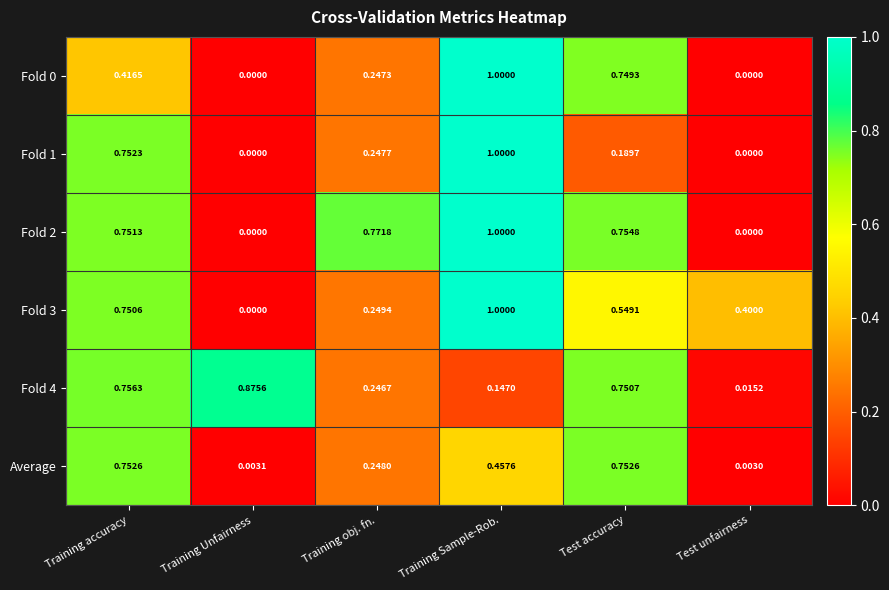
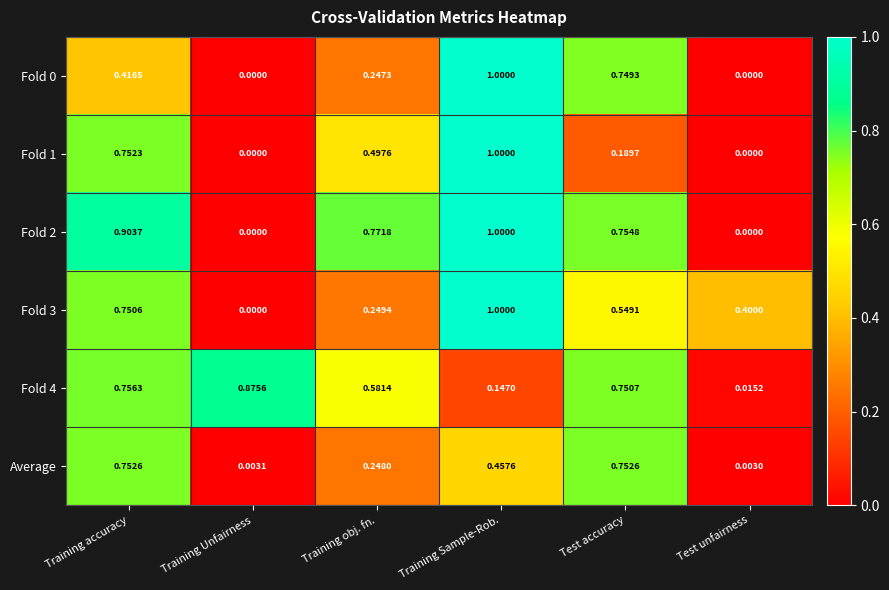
Fold 1, Training obj. fn.: 0.2477 -> 0.4976
Fold 2, Training accuracy: 0.7513 -> 0.9037
Fold 4, Training obj. fn.: 0.2467 -> 0.5814
